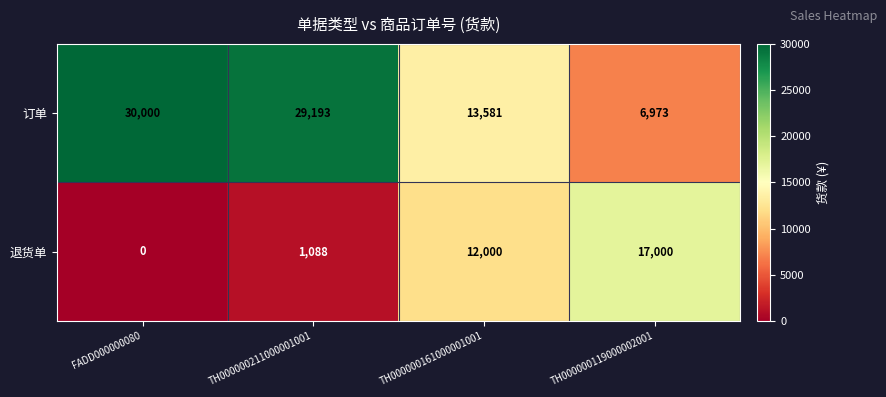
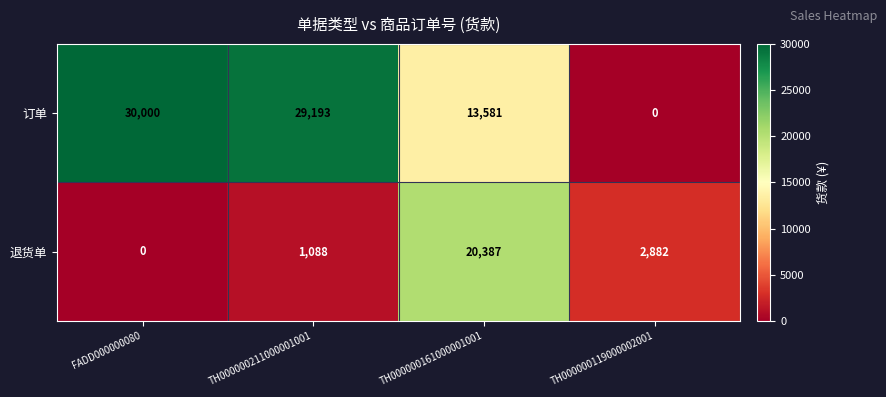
订单, TH000000119000002001: 6,973 -> 0
退货单, TH000000161000001001: 12,000 -> 20,387
退货单, TH000000119000002001: 17,000 -> 2,882
